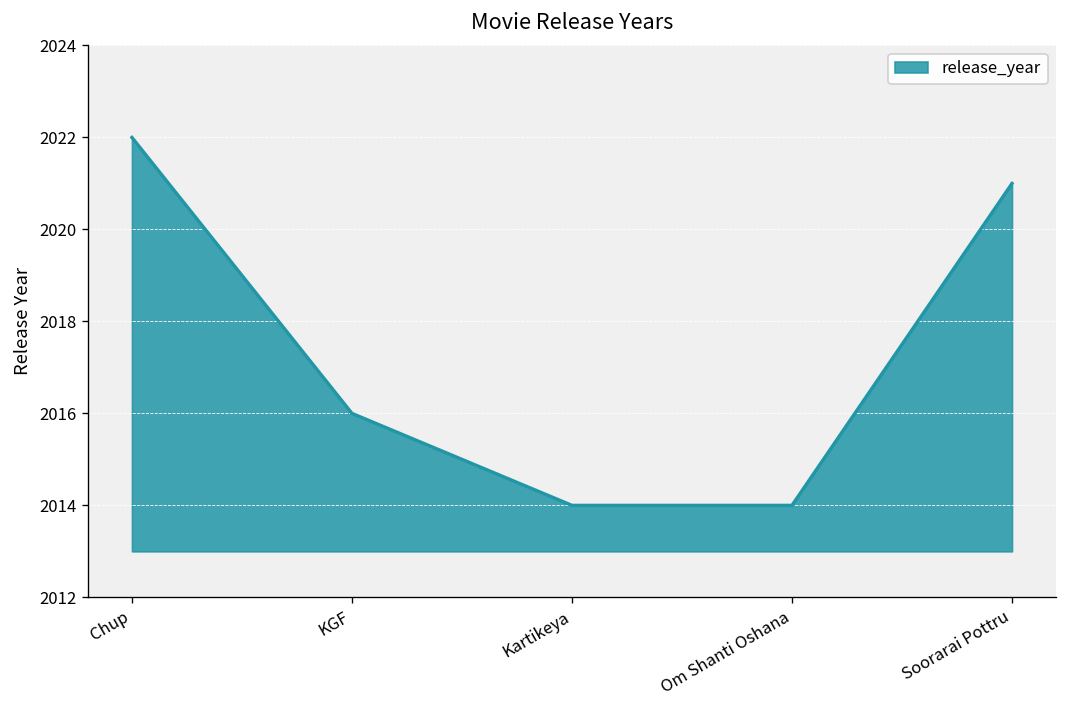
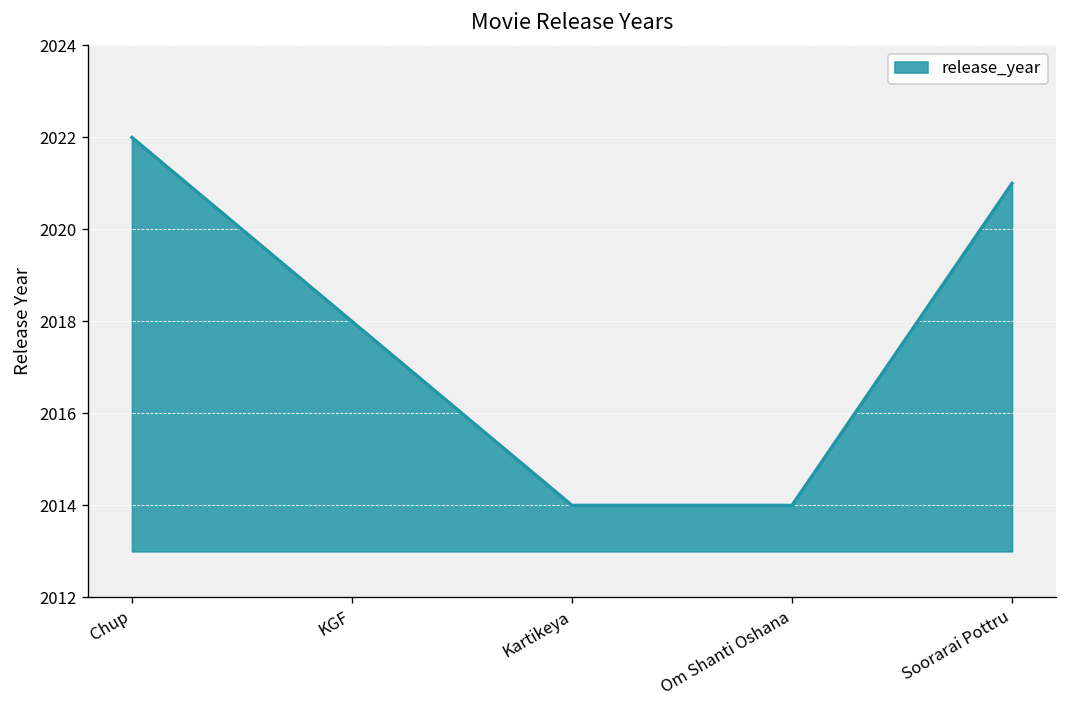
KGF: 2016 -> 2018
